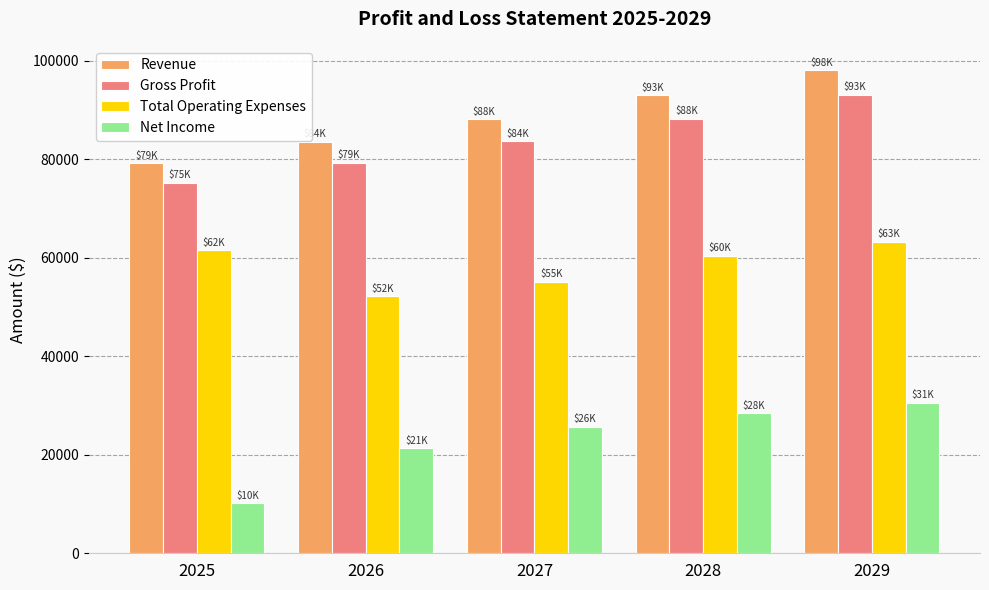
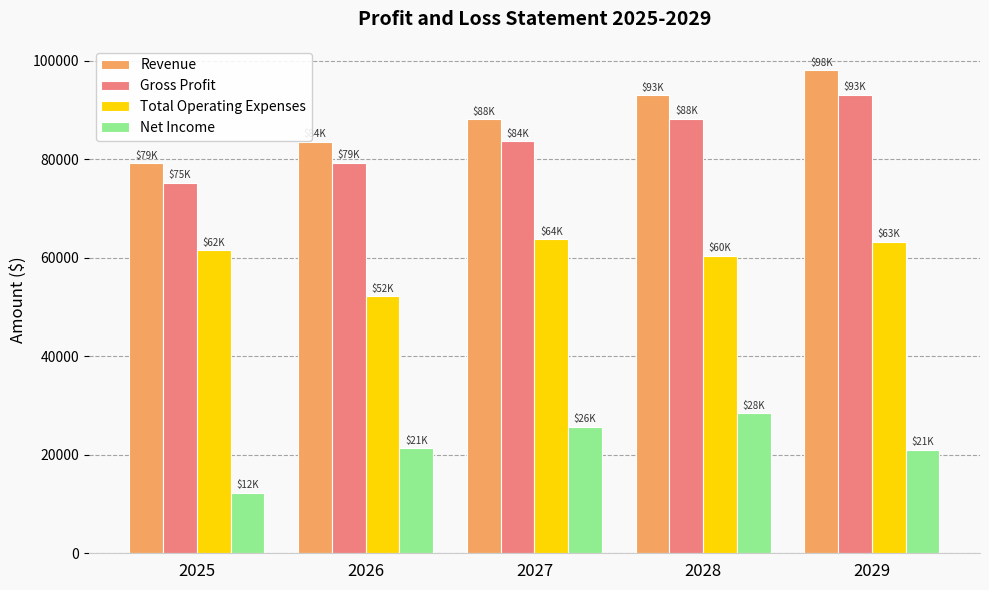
Net Income, 2025: $10K -> $12K
Total Operating Expenses, 2027: $55K -> $64K
Net Income, 2029: $31K -> $21K
